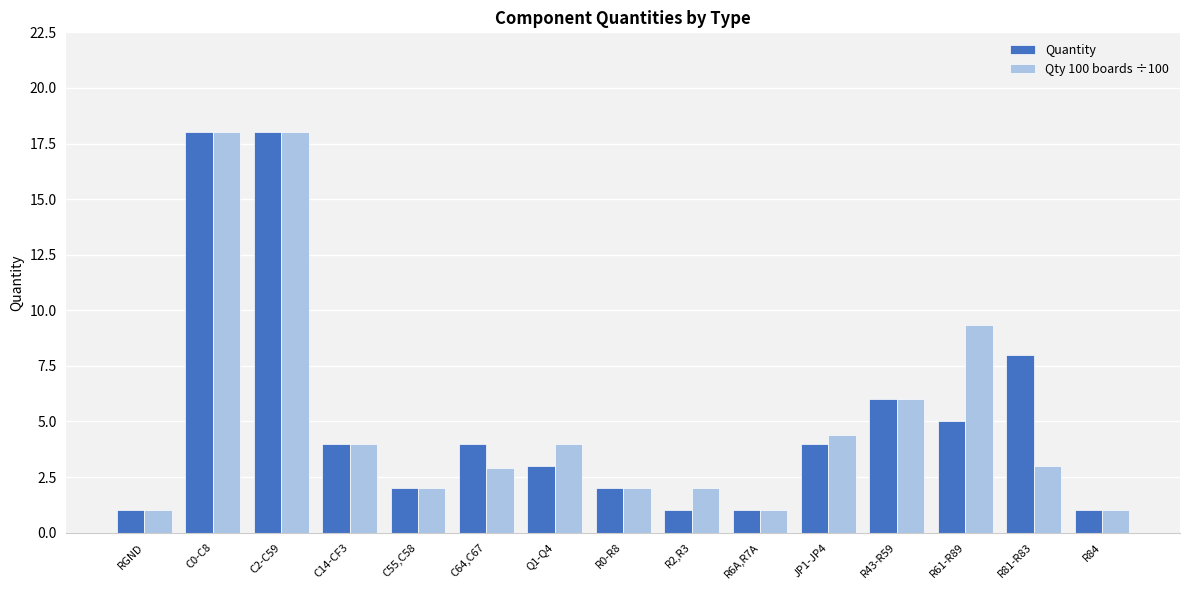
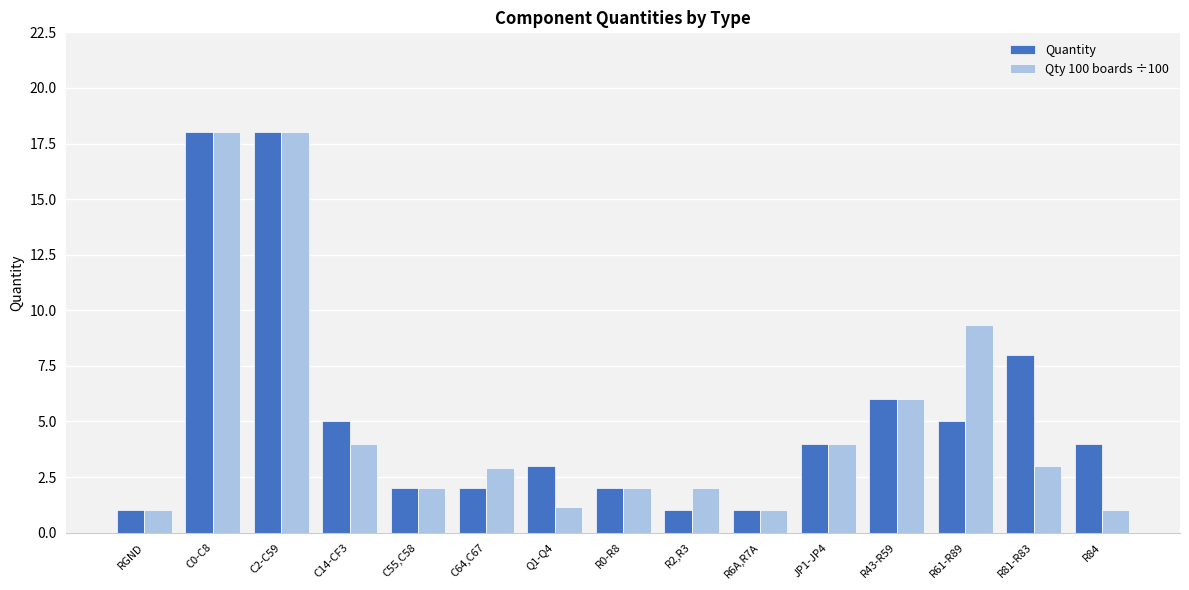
Quantity, C14-CF3: 4 -> 5
Quantity, C64,C67: 4 -> 2
Qty 100 boards ÷100, Q1-Q4: 4.0 -> 1.2
Qty 100 boards ÷100, JP1-JP4: 4.4 -> 4.0
Quantity, R84: 1 -> 4
